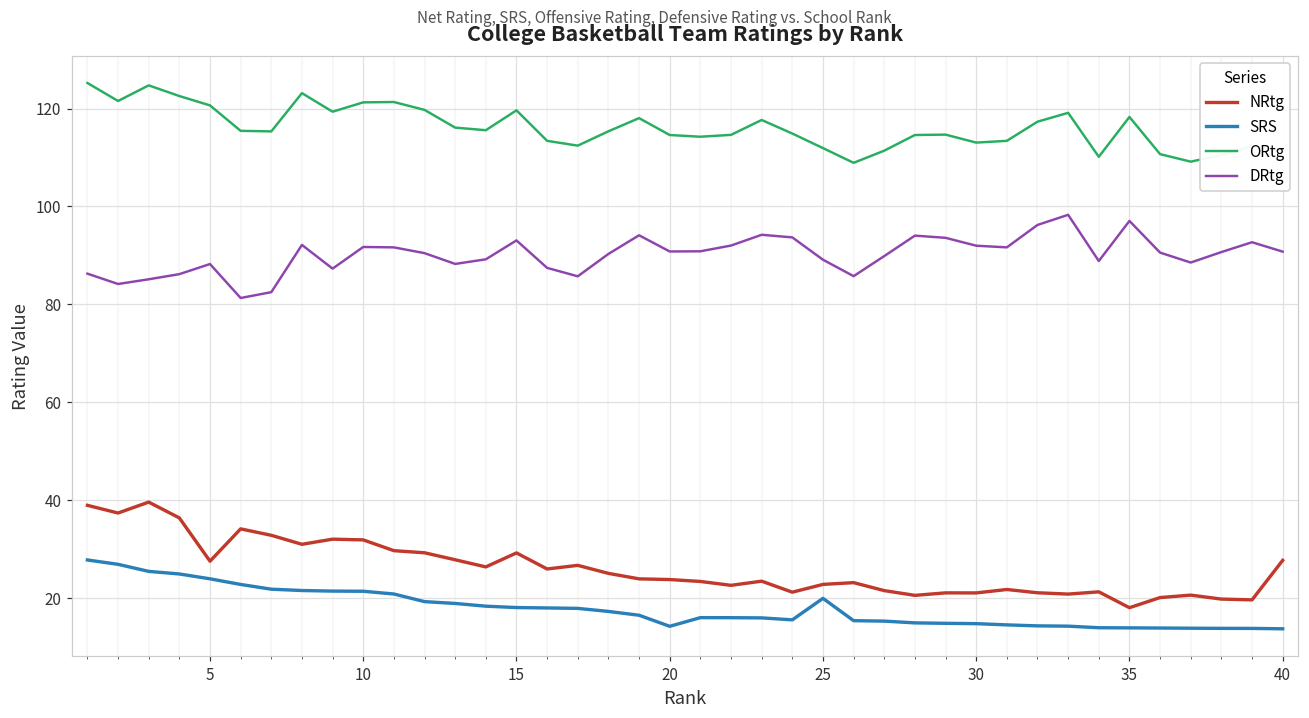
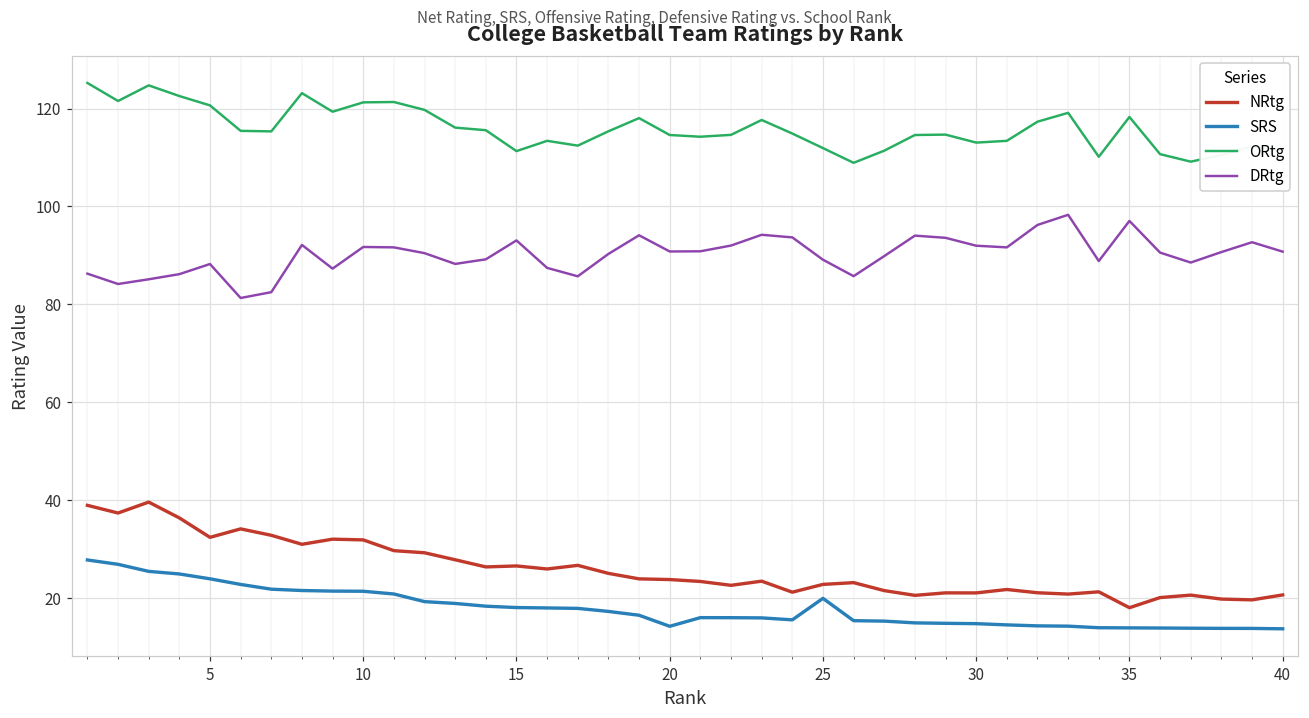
NRtg, 5: 28 -> 32
NRtg, 15: 29 -> 27
ORtg, 15: 120 -> 111
NRtg, 40: 28 -> 21
